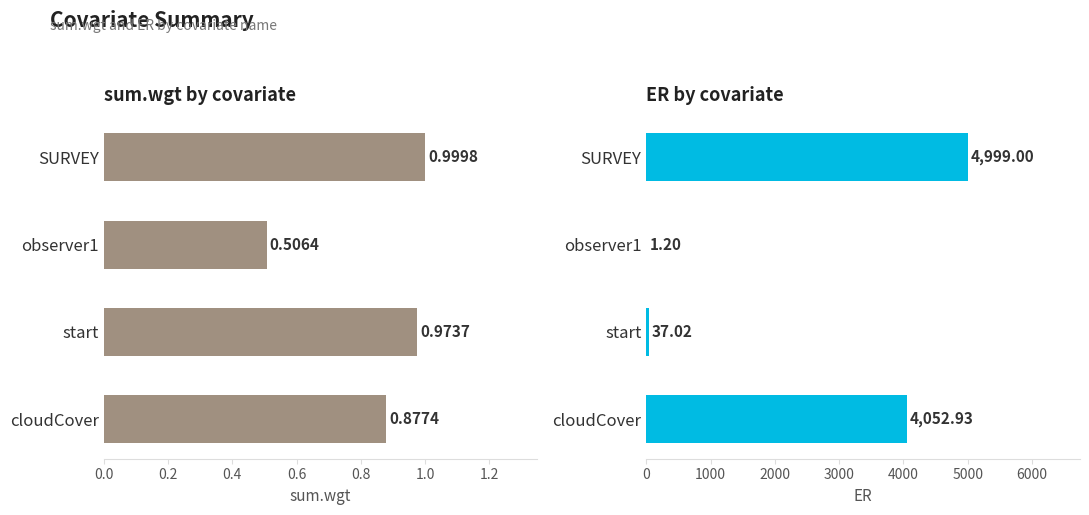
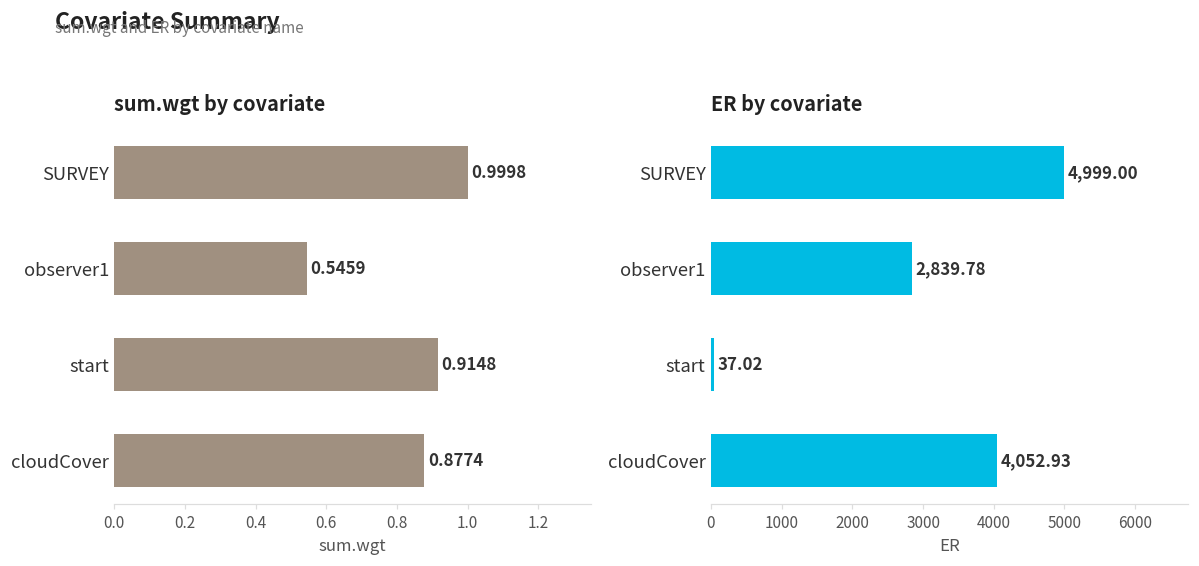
sum.wgt by covariate, observer1: 0.5064 -> 0.5459
sum.wgt by covariate, start: 0.9737 -> 0.9148
ER by covariate, observer1: 1.20 -> 2,839.78
